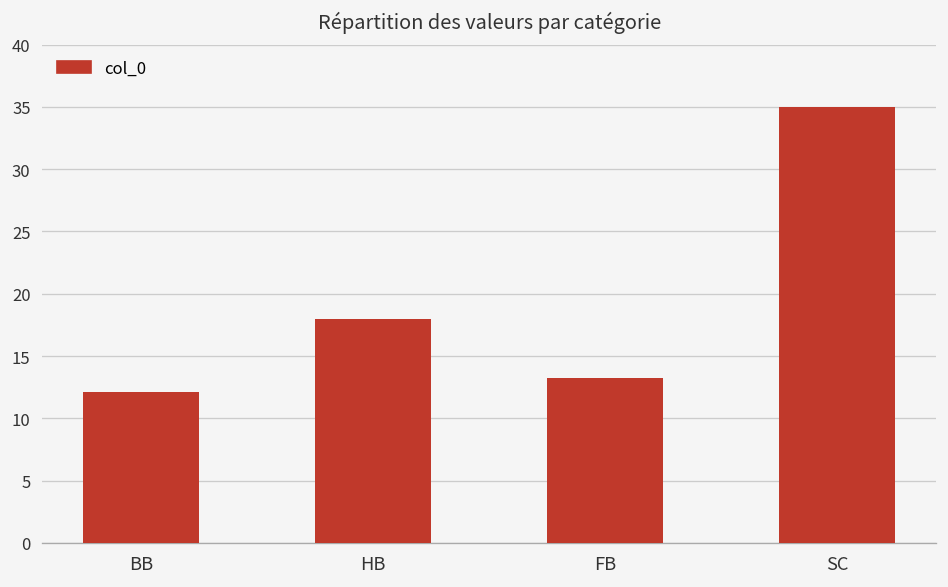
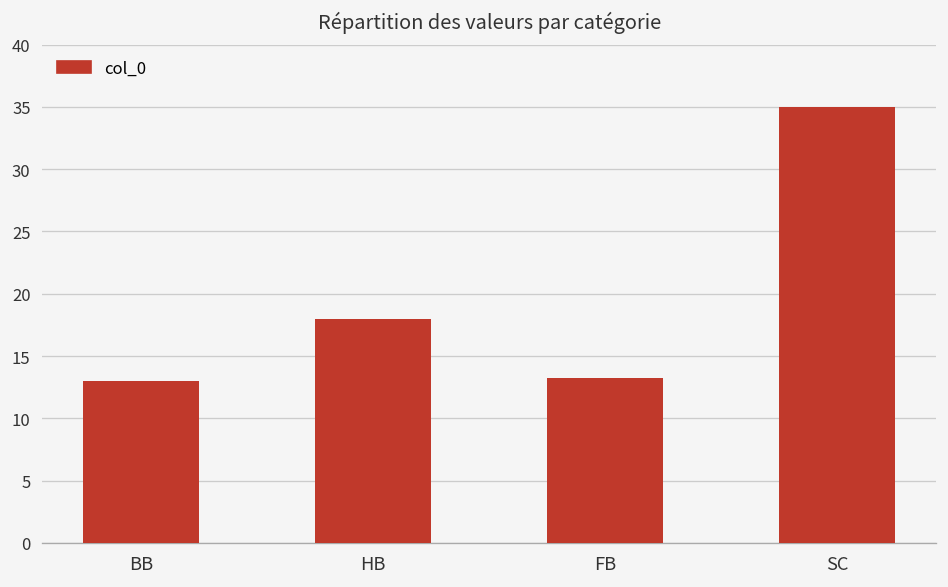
BB: 12.1 -> 13.0
